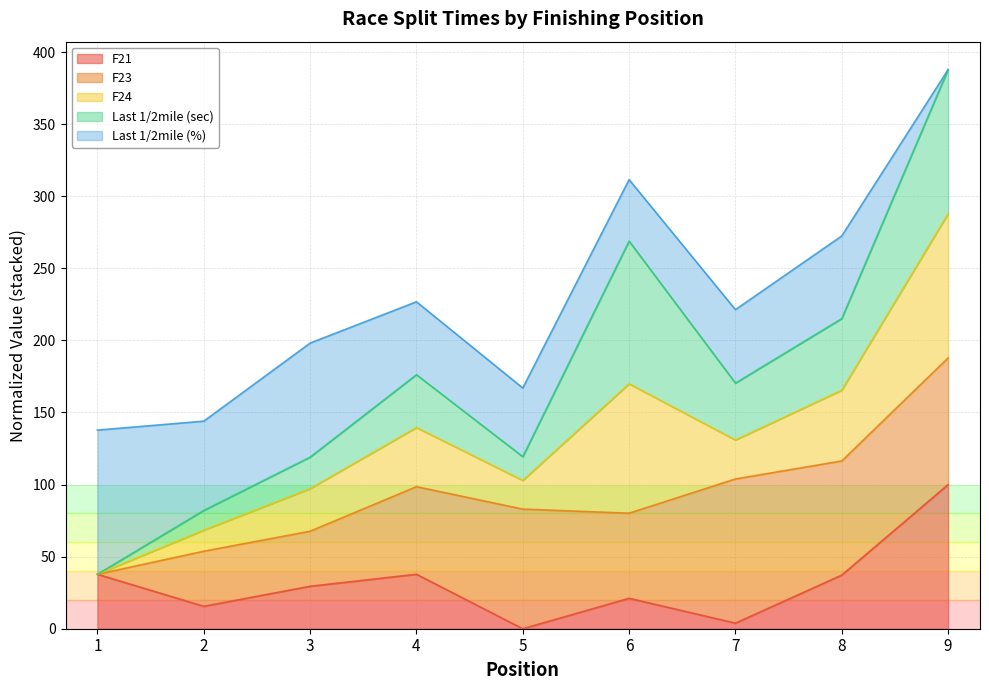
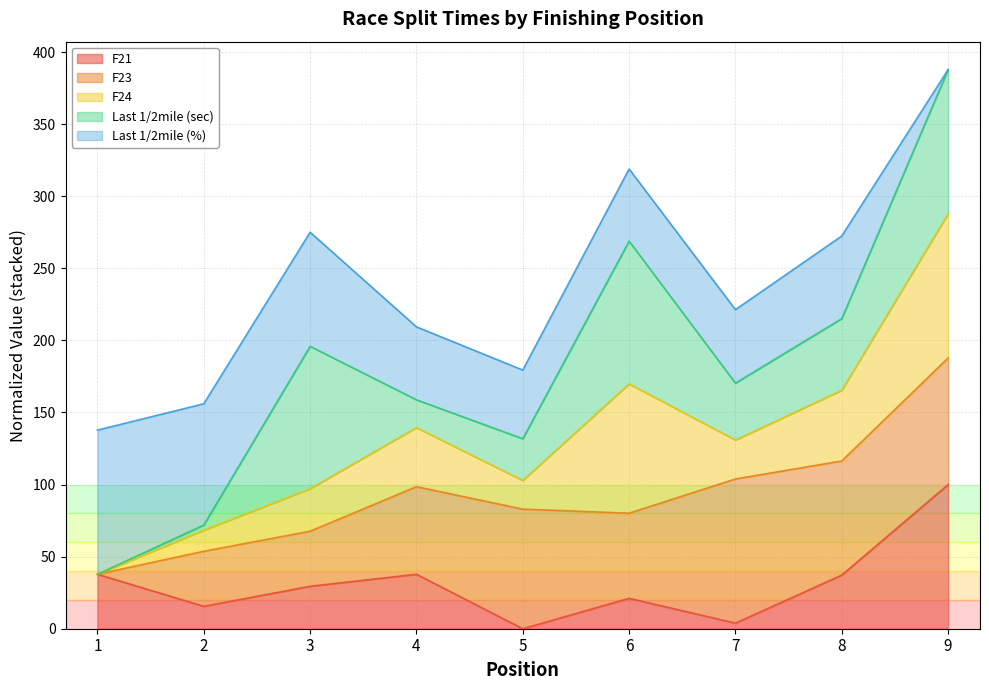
Last 1/2mile (sec), 2: 14 -> 4
Last 1/2mile (%), 2: 62 -> 84
Last 1/2mile (sec), 3: 22 -> 99
Last 1/2mile (sec), 4: 37 -> 19
Last 1/2mile (sec), 5: 16 -> 29
Last 1/2mile (%), 6: 43 -> 50
